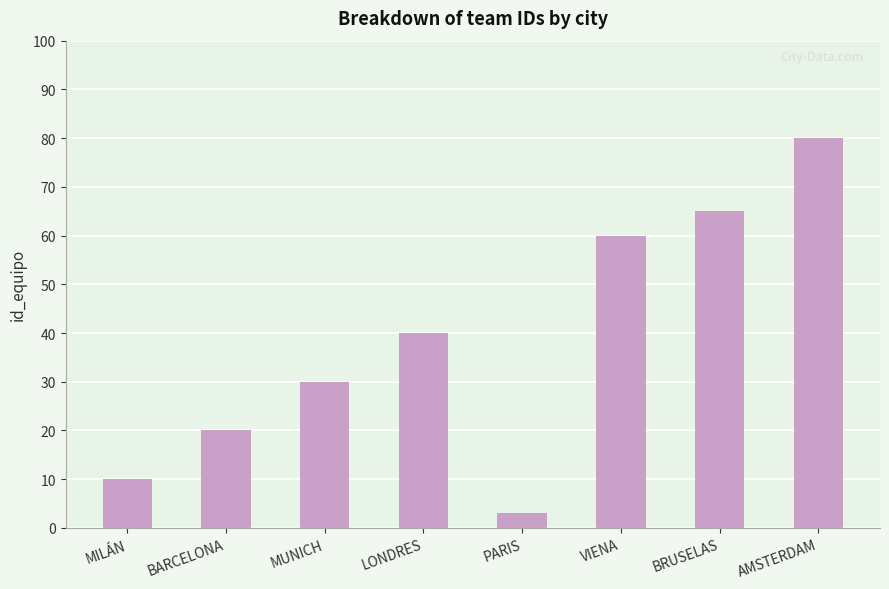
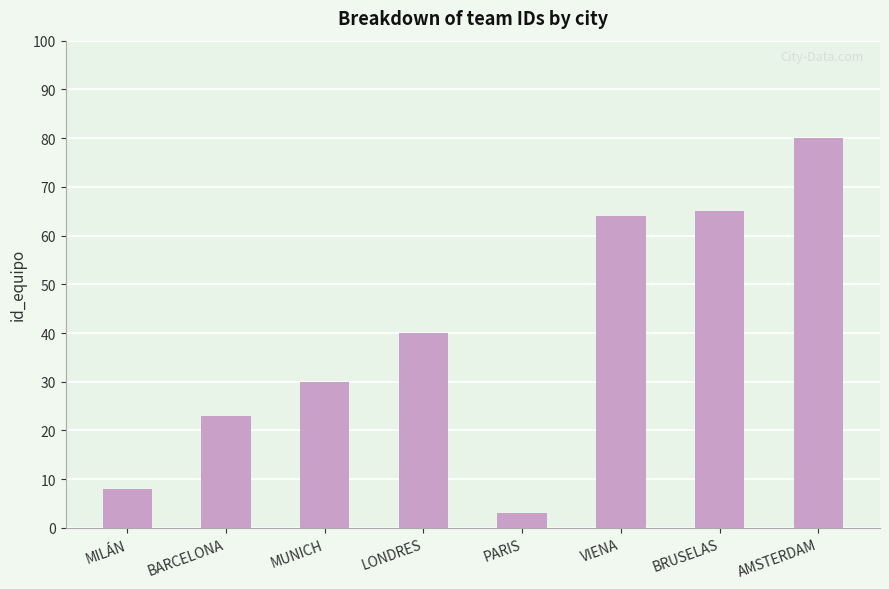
MILÁN: 10 -> 8
BARCELONA: 20 -> 23
VIENA: 60 -> 64
